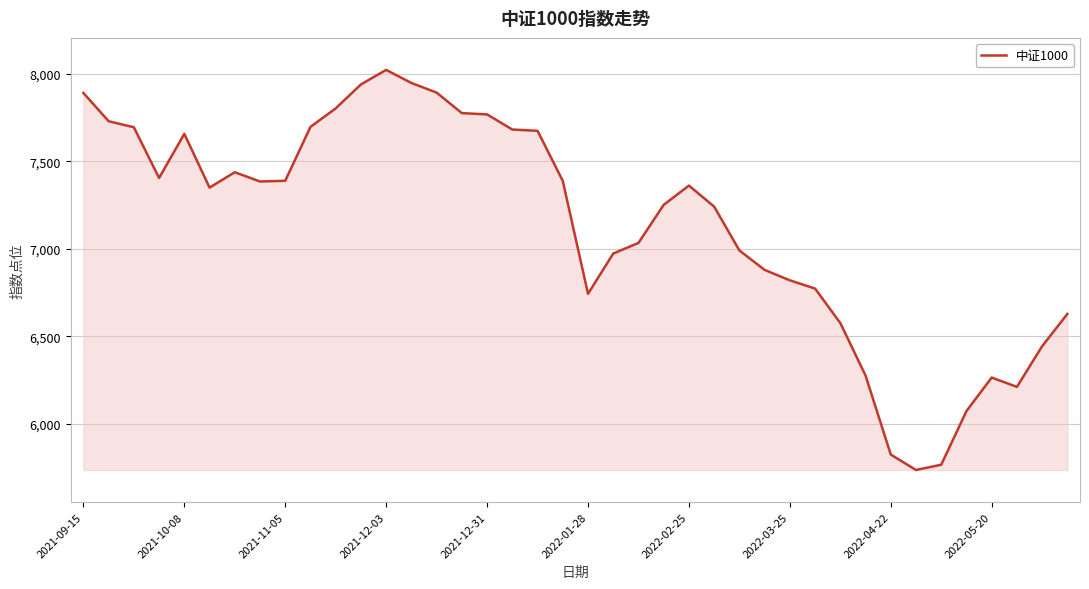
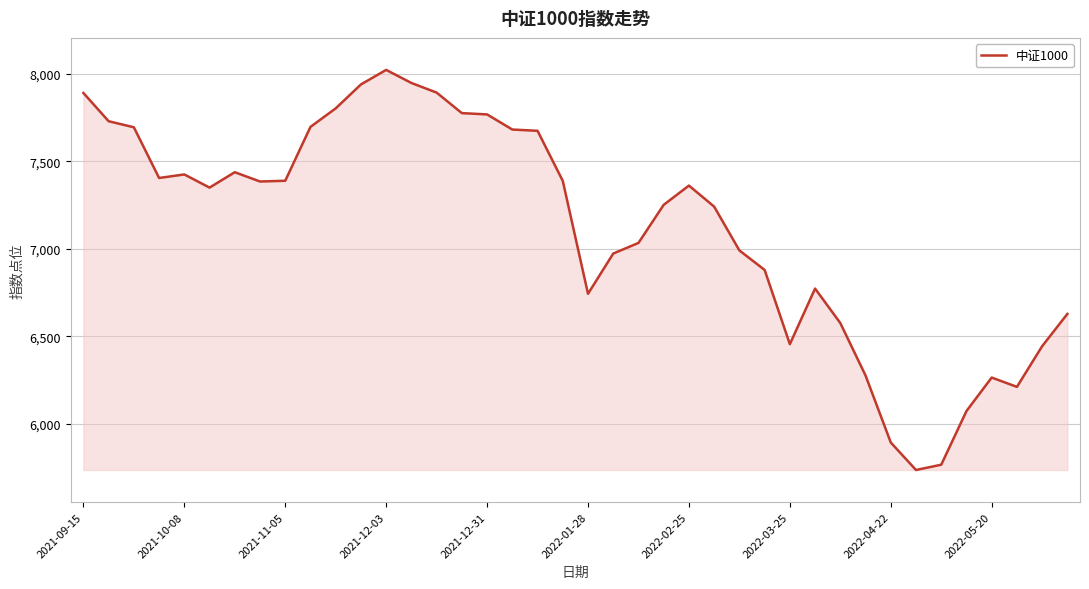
2021-10-08: 7,660 -> 7,430
2022-03-25: 6,820 -> 6,450
2022-04-22: 5,820 -> 5,890
